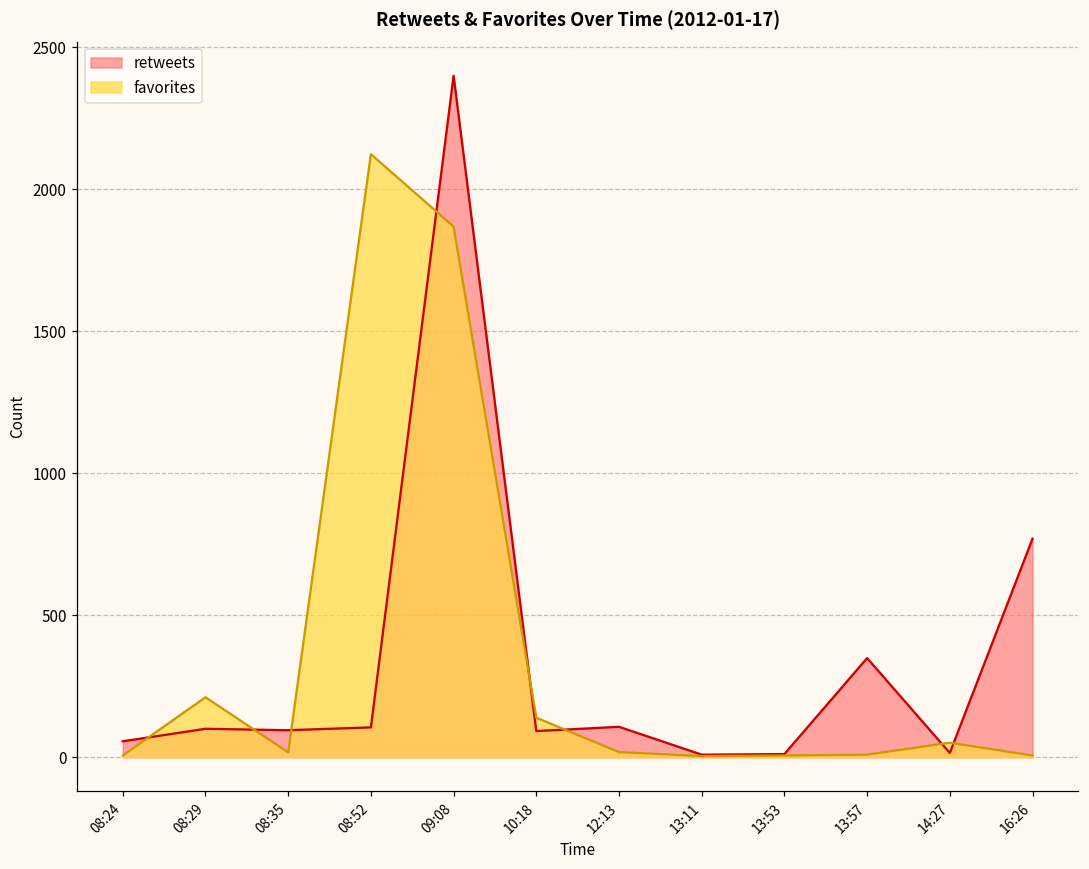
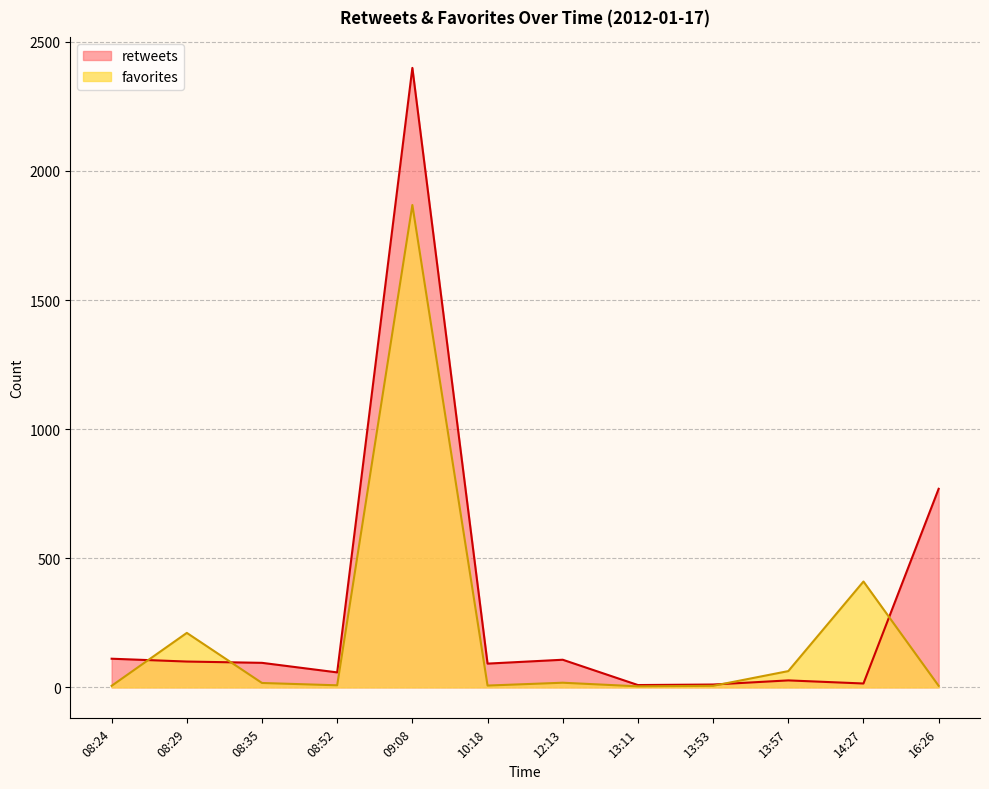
retweets, 08:24: 60 -> 110
retweets, 08:52: 110 -> 60
favorites, 08:52: 2120 -> 10
favorites, 10:18: 140 -> 10
retweets, 13:57: 350 -> 30
favorites, 13:57: 10 -> 60
favorites, 14:27: 50 -> 410
